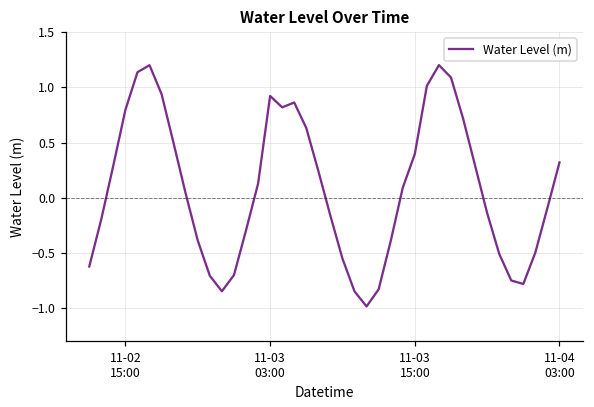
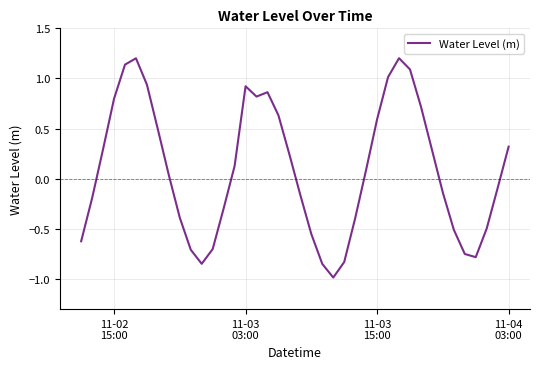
11-03 15:00: 0.40 -> 0.59
